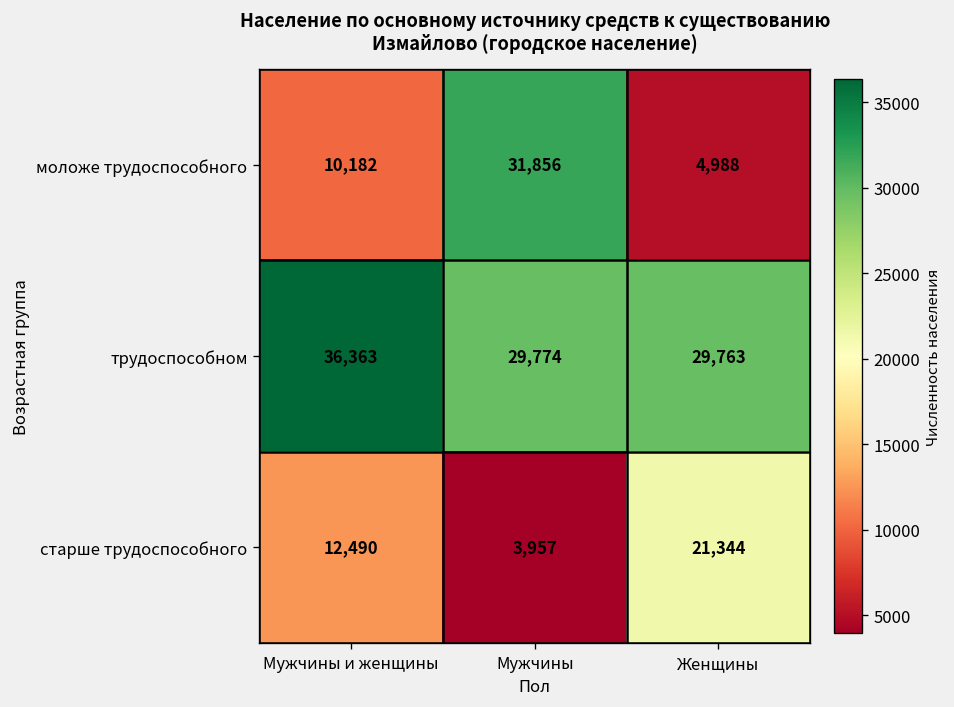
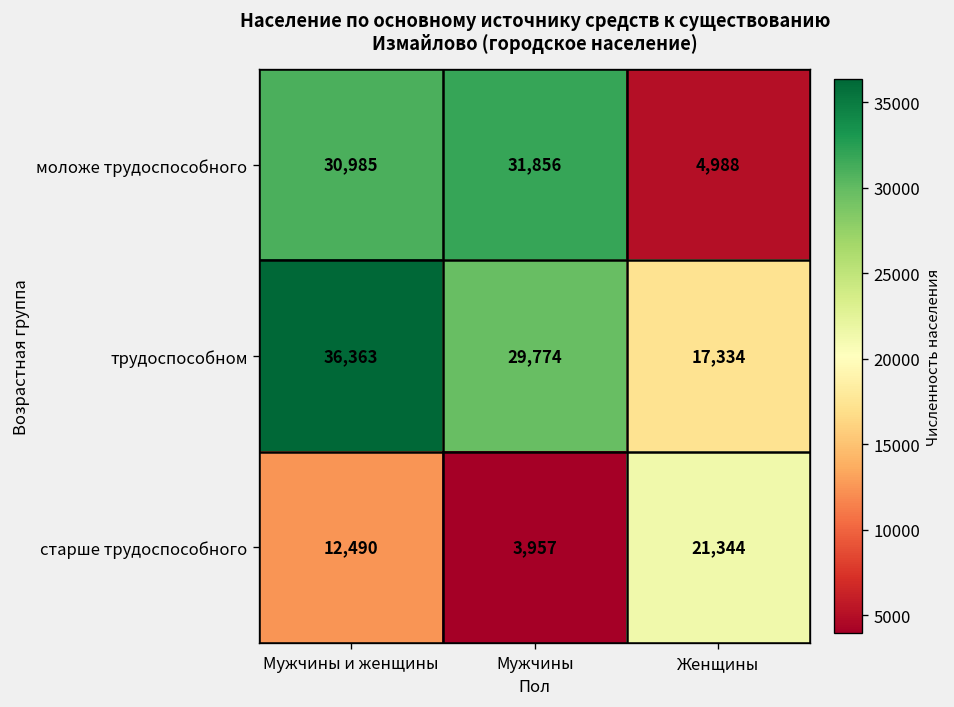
моложе трудоспособного, Мужчины и женщины: 10,182 -> 30,985
трудоспособном, Женщины: 29,763 -> 17,334
